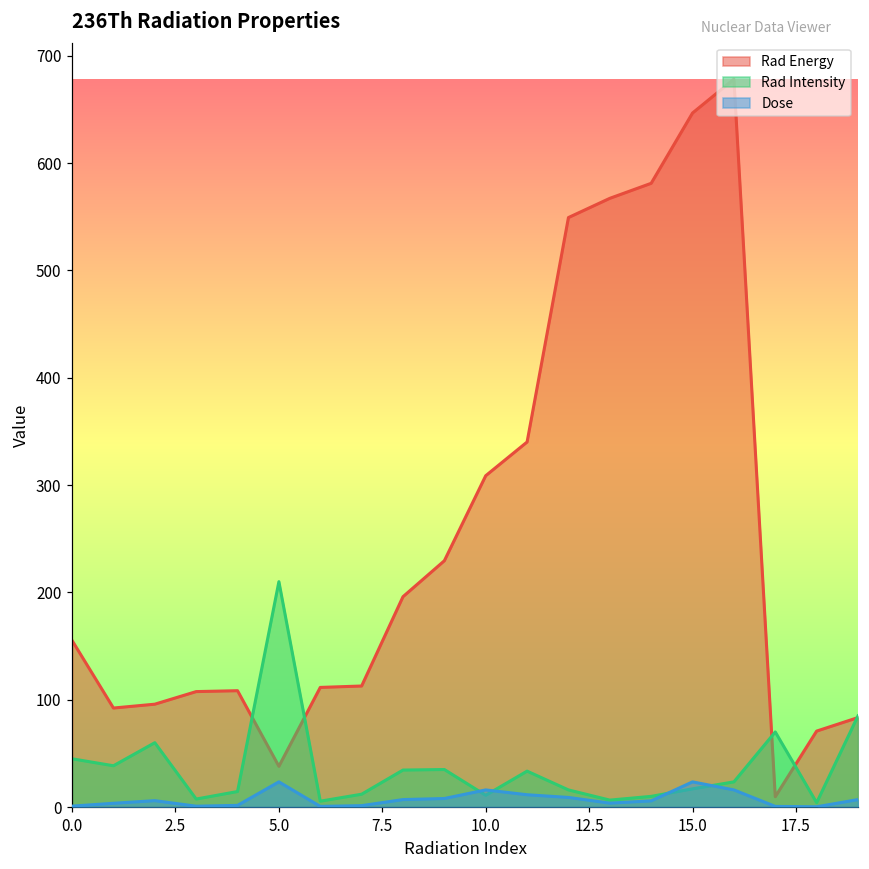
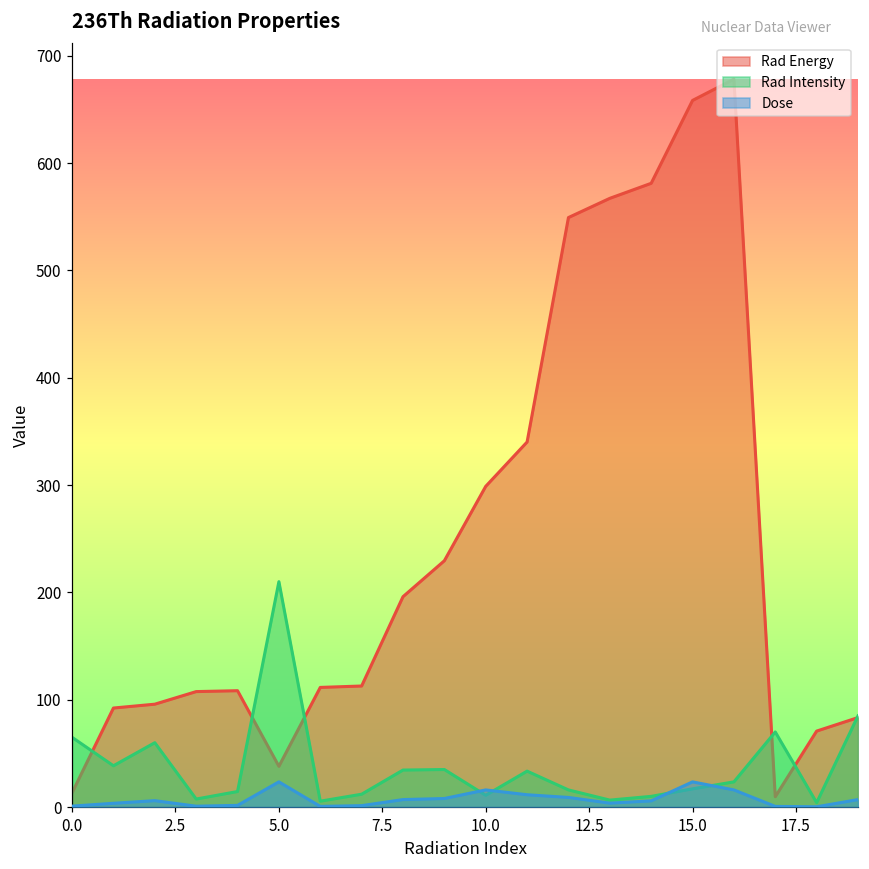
Rad Energy, 0.0: 160 -> 10
Rad Intensity, 0.0: 50 -> 70
Rad Energy, 10.0: 310 -> 300
Rad Energy, 15.0: 650 -> 660
